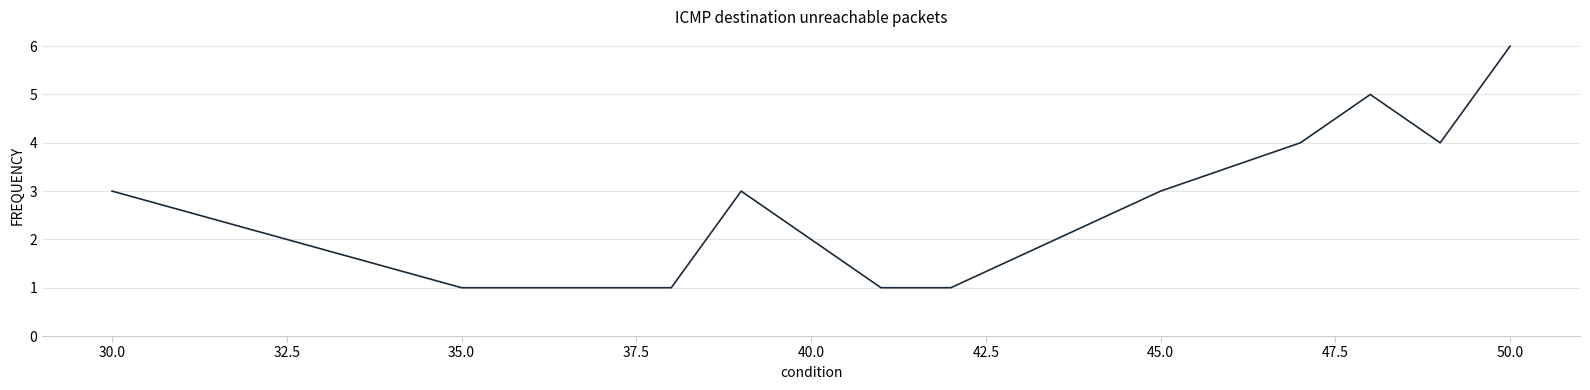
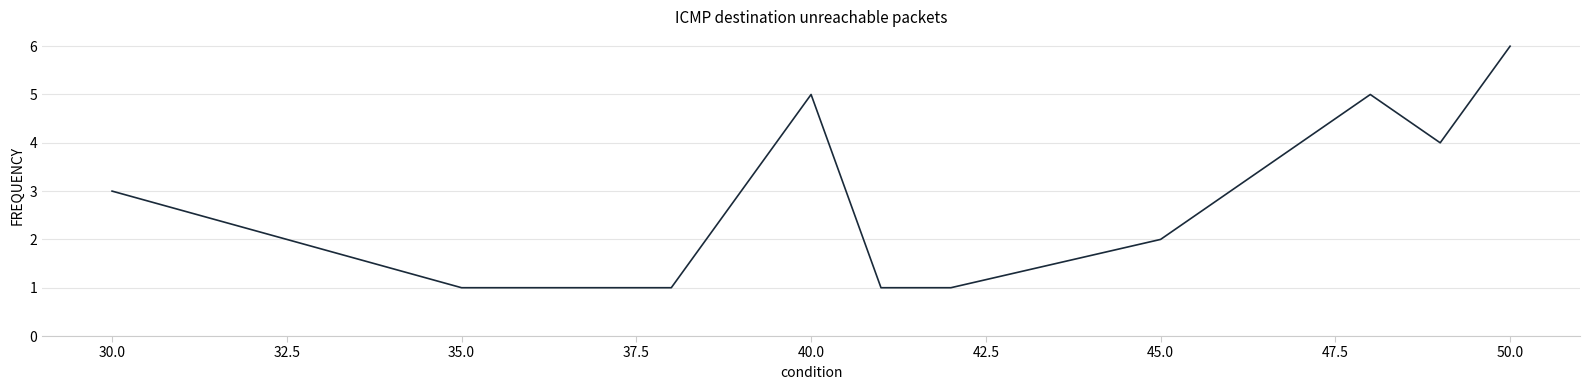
40.0: 2 -> 5
45.0: 3 -> 2
